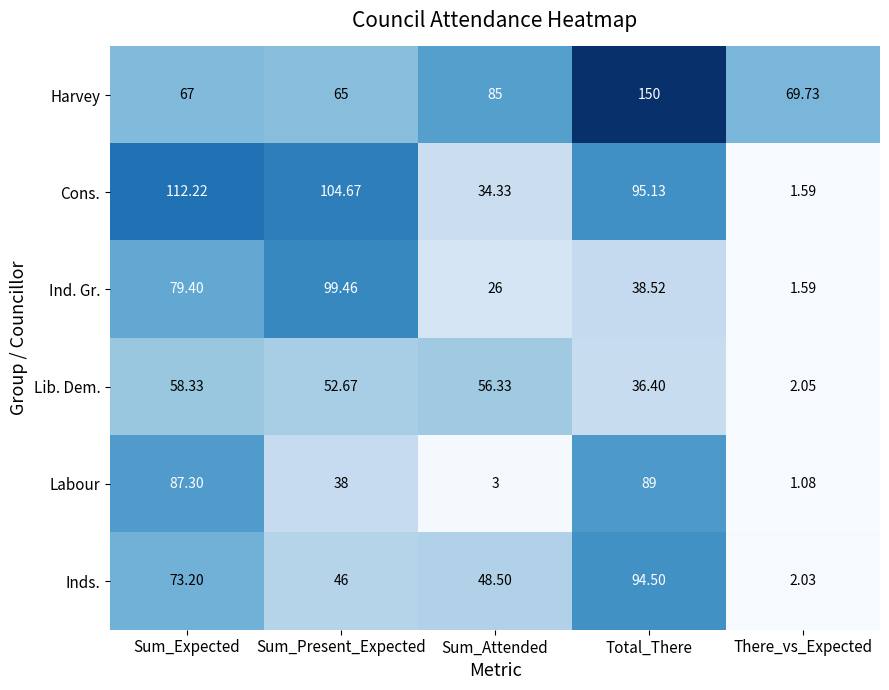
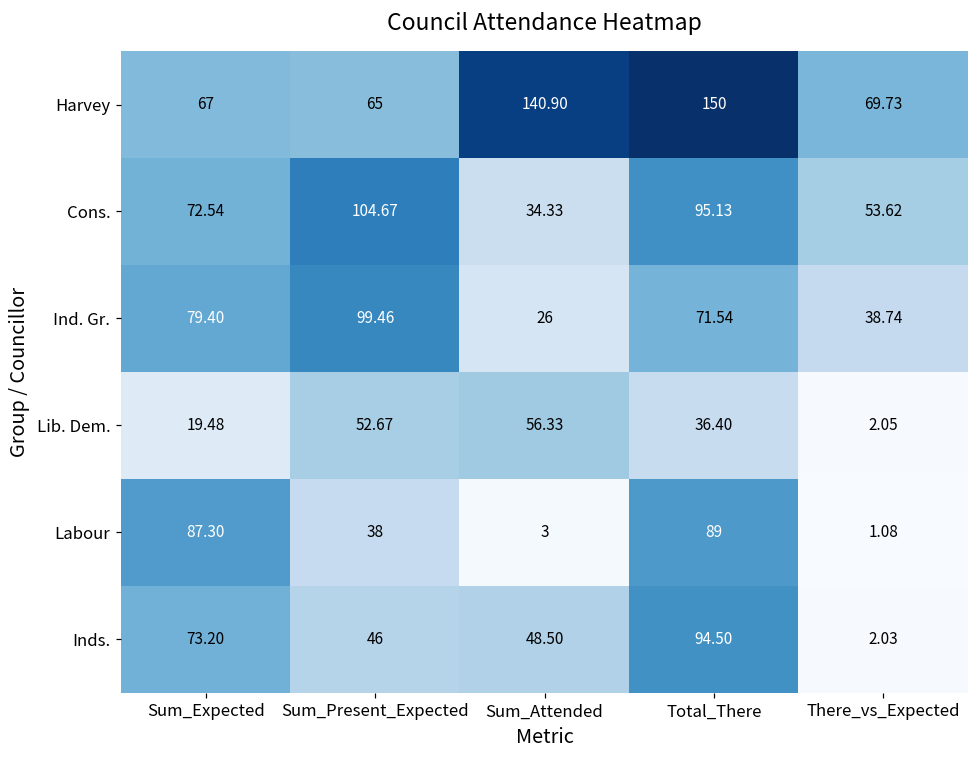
Harvey, Sum_Attended: 85 -> 140.90
Cons., Sum_Expected: 112.22 -> 72.54
Cons., There_vs_Expected: 1.59 -> 53.62
Ind. Gr., Total_There: 38.52 -> 71.54
Ind. Gr., There_vs_Expected: 1.59 -> 38.74
Lib. Dem., Sum_Expected: 58.33 -> 19.48
